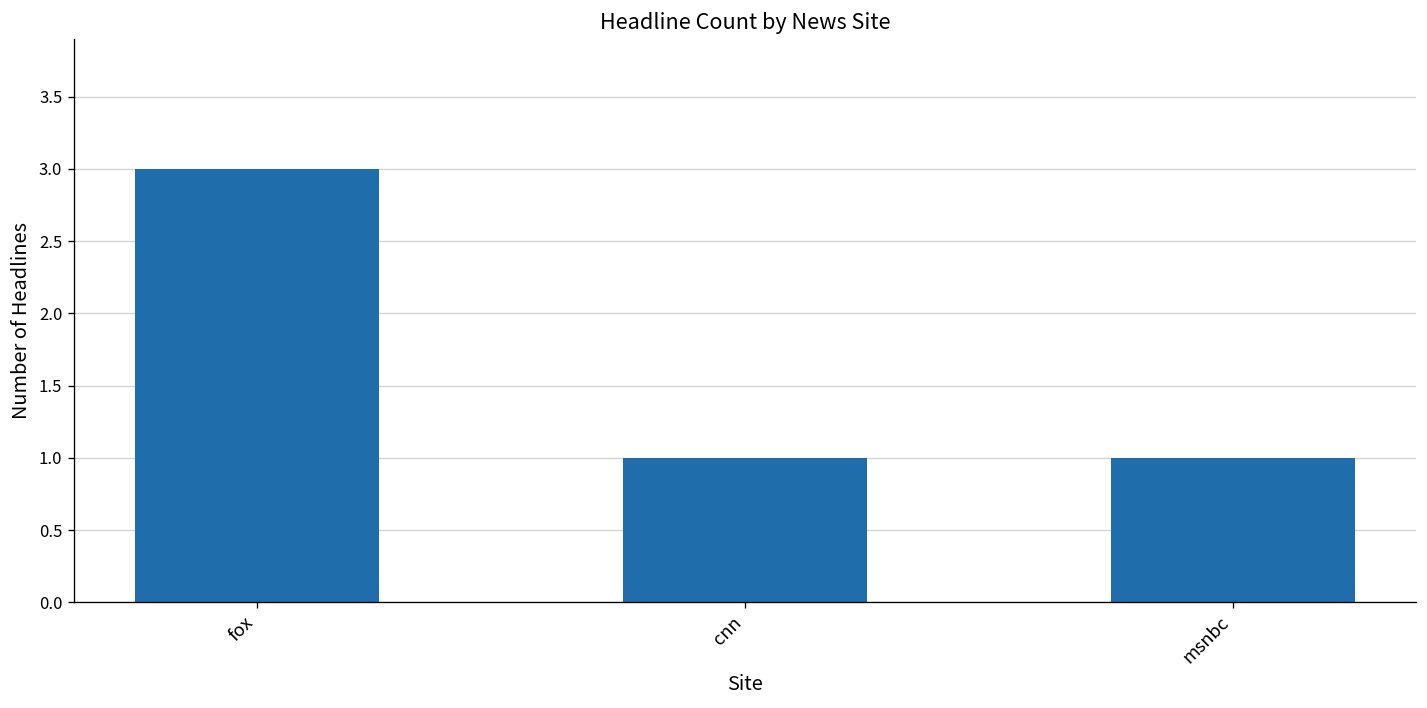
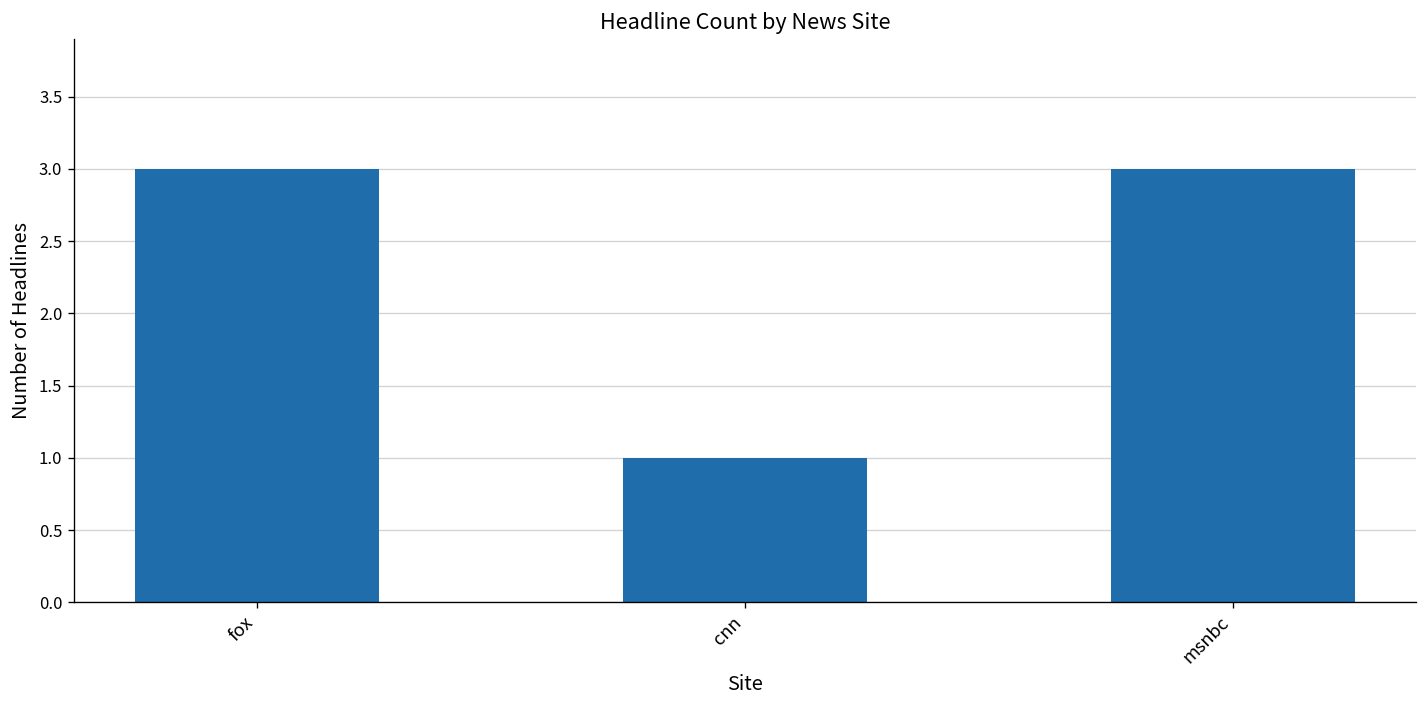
msnbc: 1 -> 3
